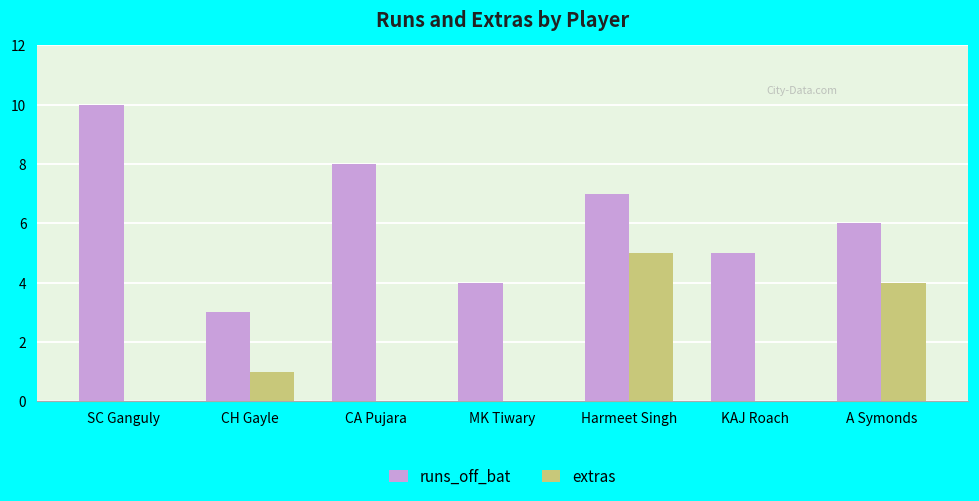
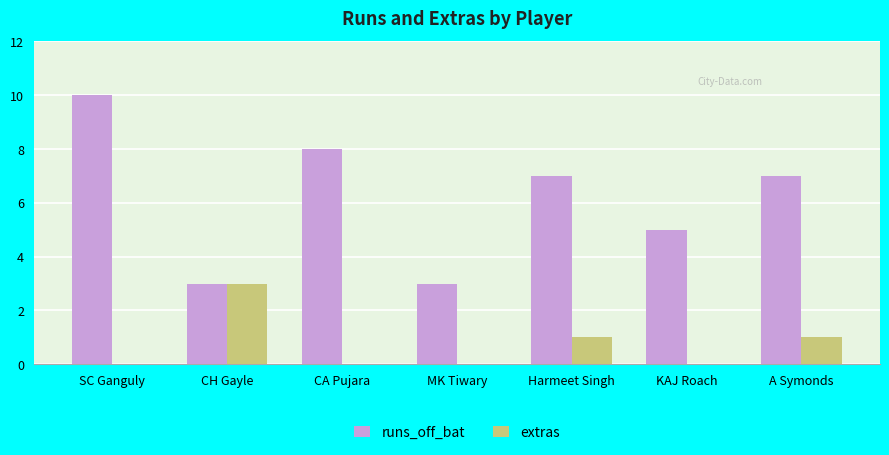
extras, CH Gayle: 1 -> 3
runs_off_bat, MK Tiwary: 4 -> 3
extras, Harmeet Singh: 5 -> 1
runs_off_bat, A Symonds: 6 -> 7
extras, A Symonds: 4 -> 1
